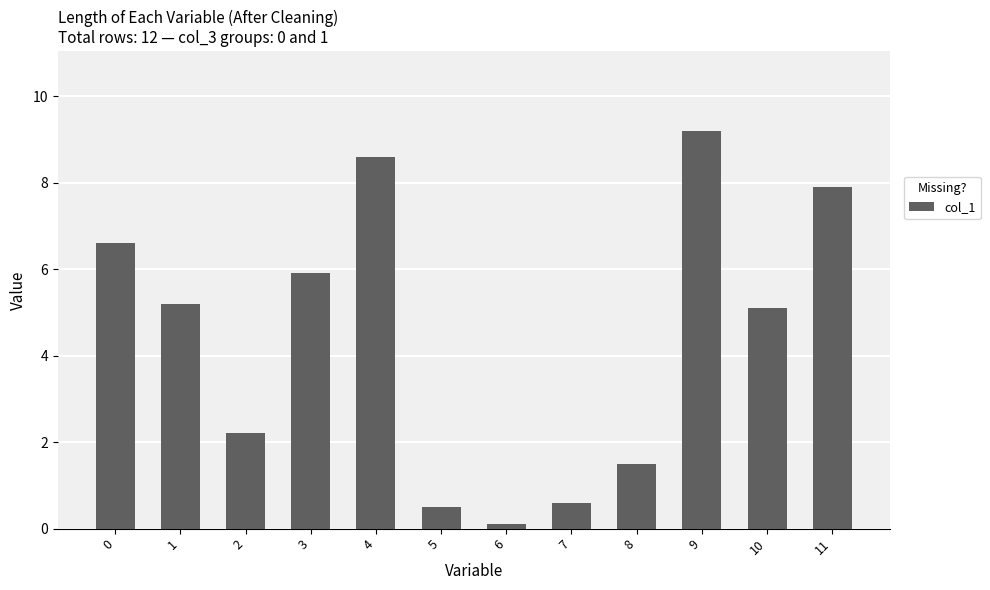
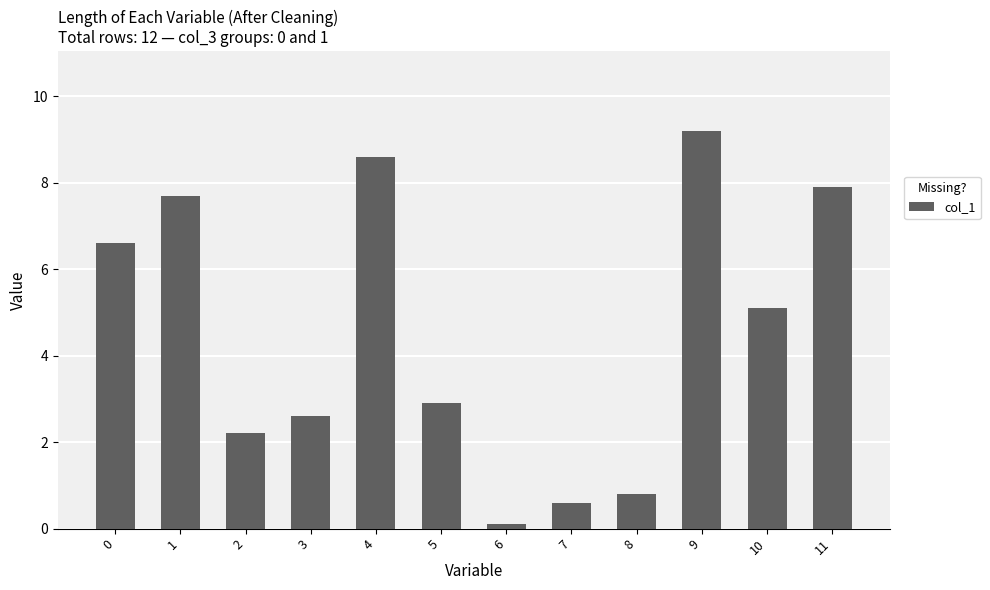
1: 5.2 -> 7.7
3: 5.9 -> 2.6
5: 0.5 -> 2.9
8: 1.5 -> 0.8
